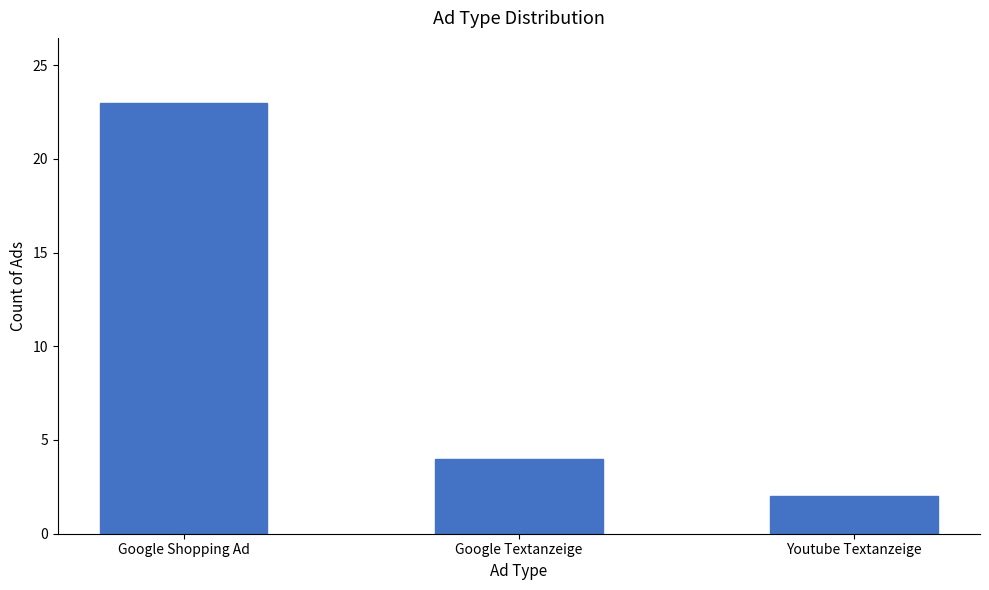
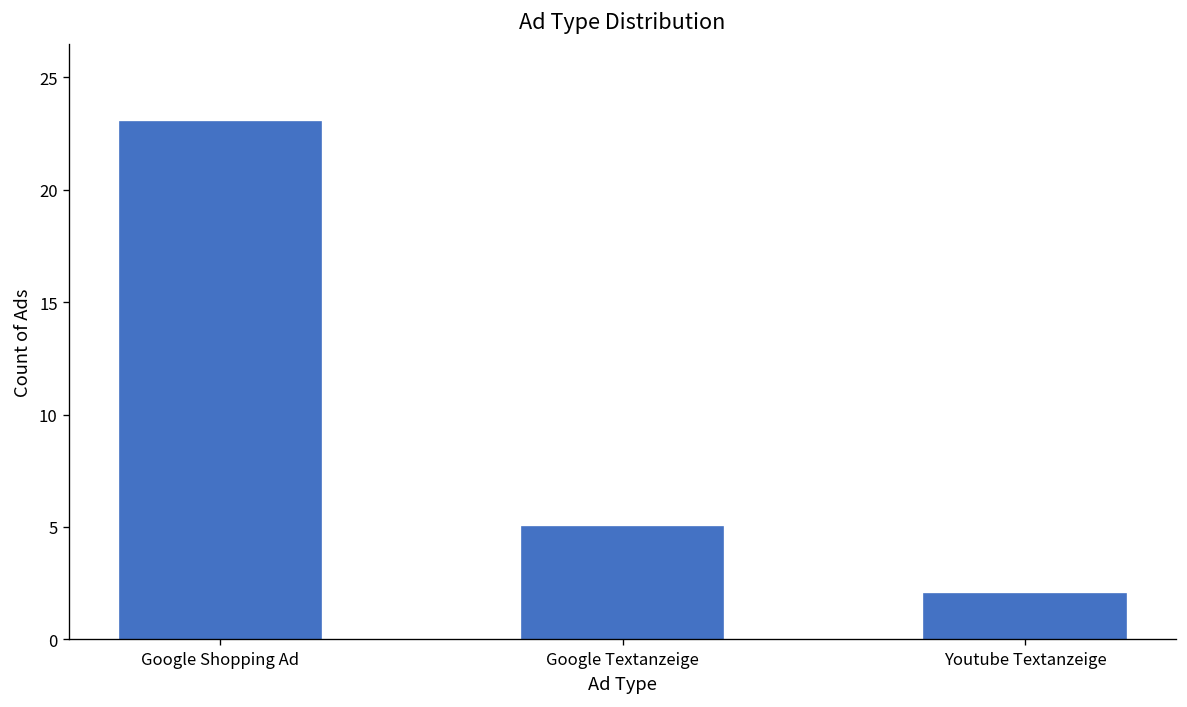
Google Textanzeige: 4 -> 5
